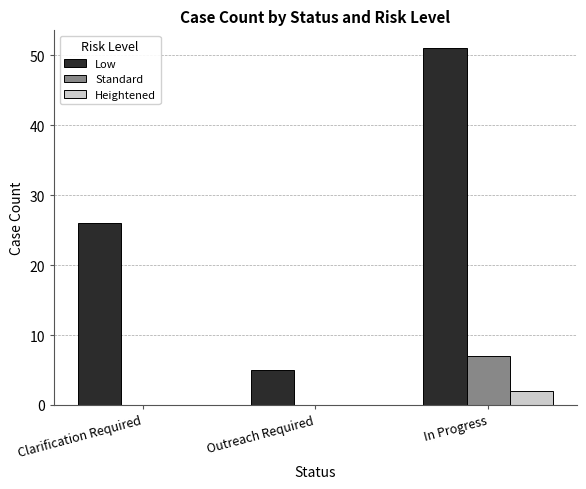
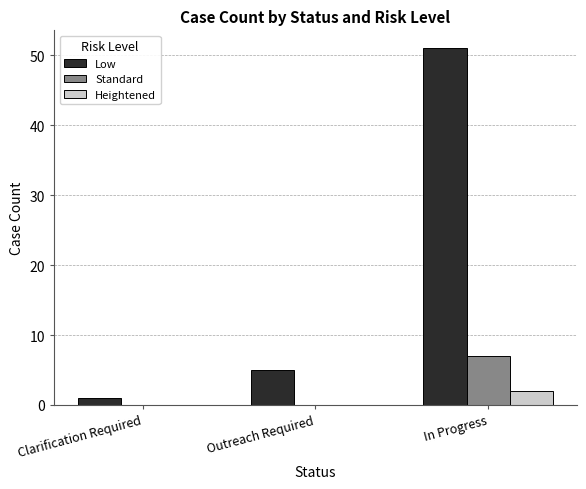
Low, Clarification Required: 26 -> 1
